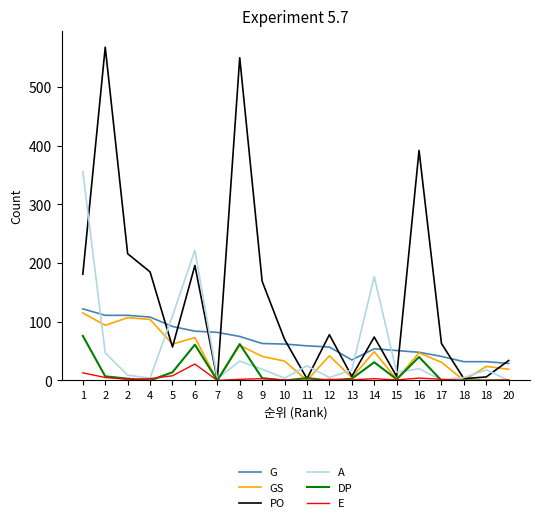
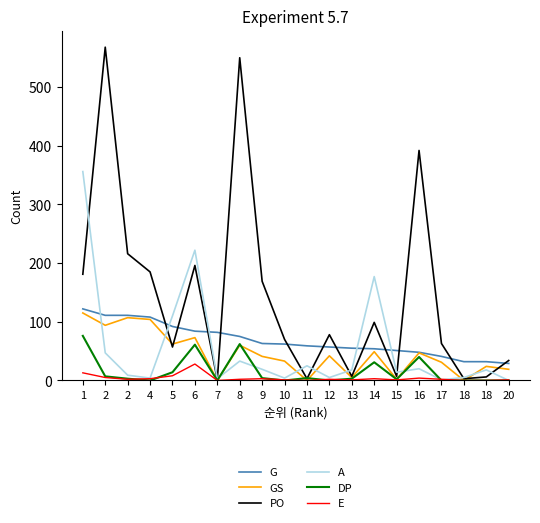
G, 13: 40 -> 60
PO, 14: 70 -> 100
